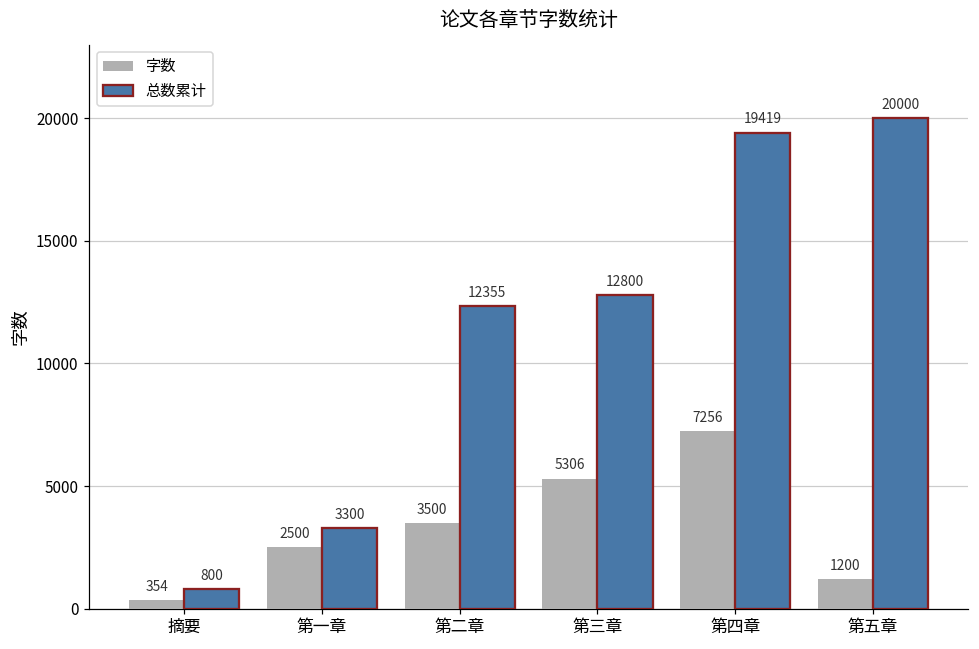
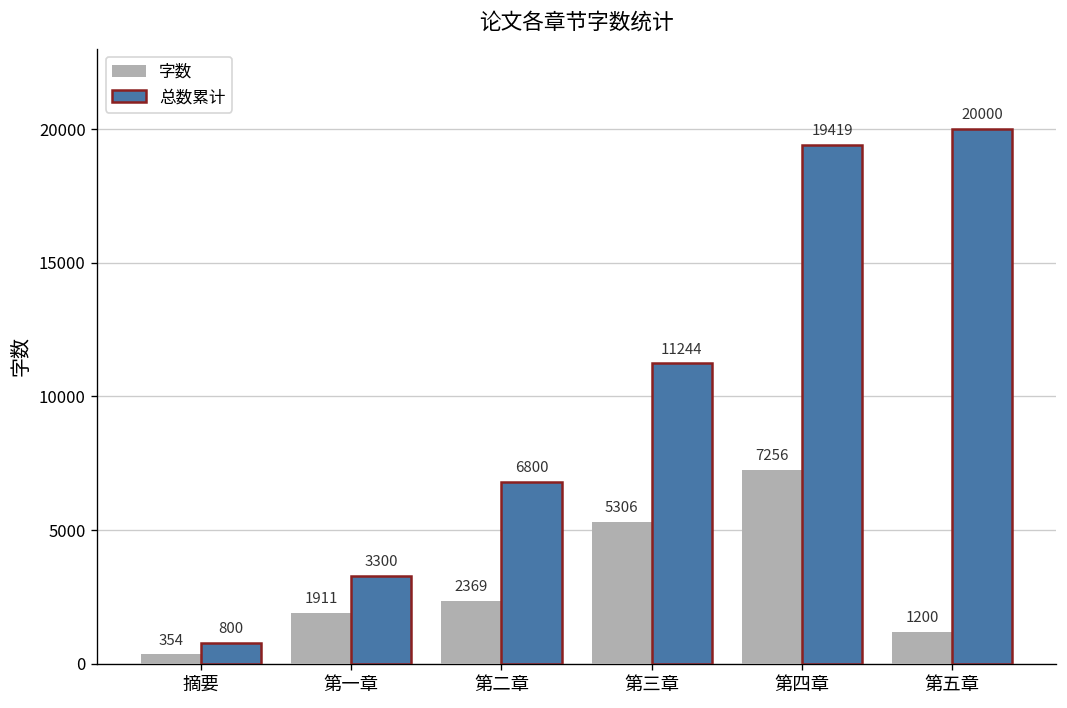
字数, 第一章: 2500 -> 1911
字数, 第二章: 3500 -> 2369
总数累计, 第二章: 12355 -> 6800
总数累计, 第三章: 12800 -> 11244
